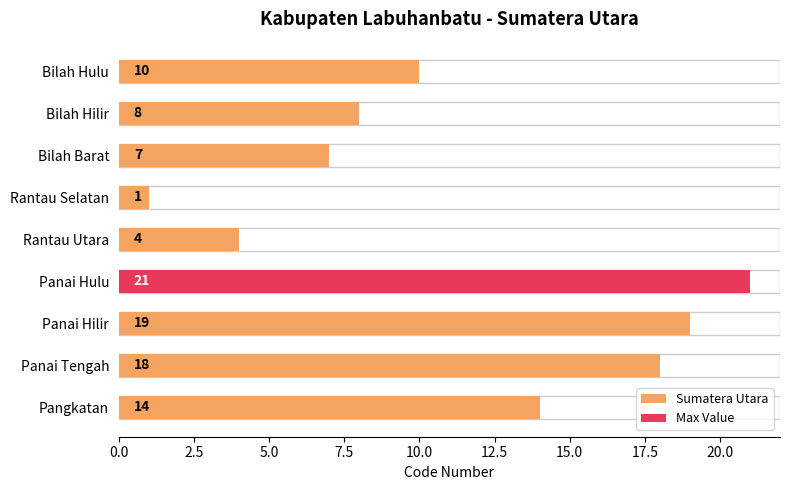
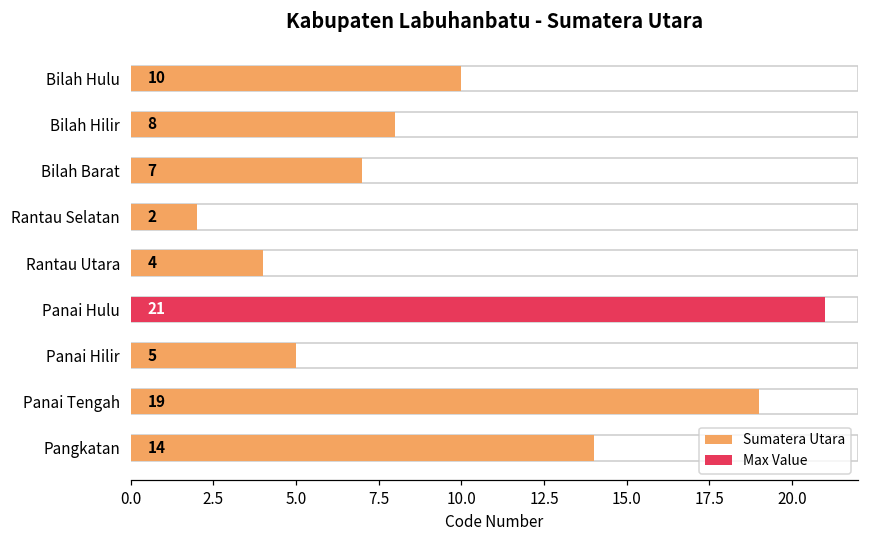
Sumatera Utara, Rantau Selatan: 1 -> 2
Sumatera Utara, Panai Hilir: 19 -> 5
Sumatera Utara, Panai Tengah: 18 -> 19
